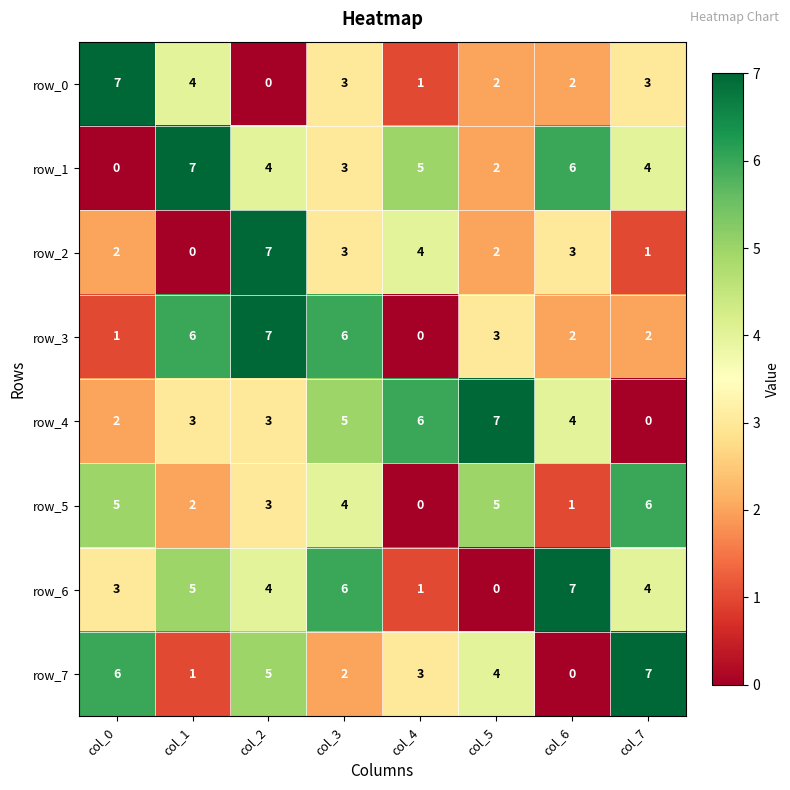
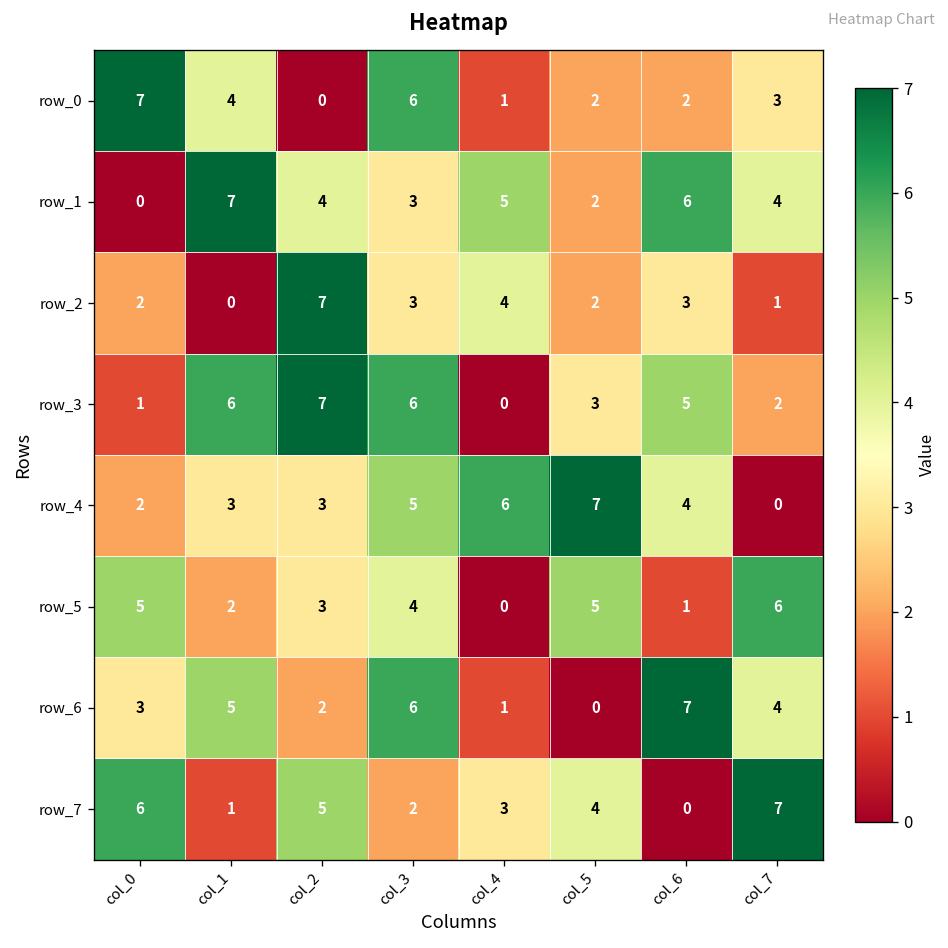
row_0, col_3: 3 -> 6
row_3, col_6: 2 -> 5
row_6, col_2: 4 -> 2
